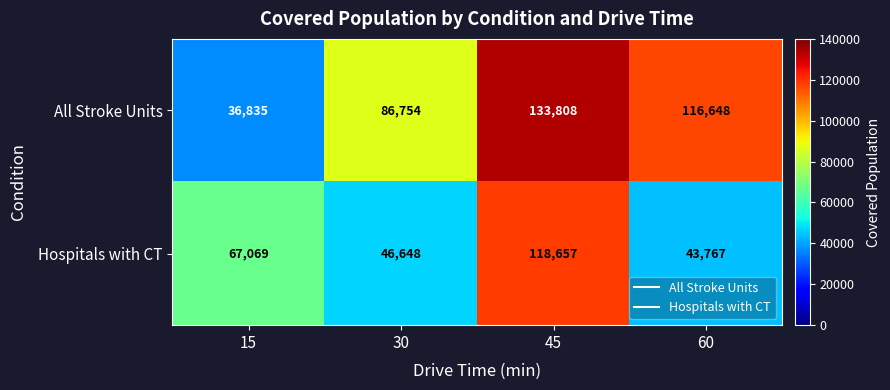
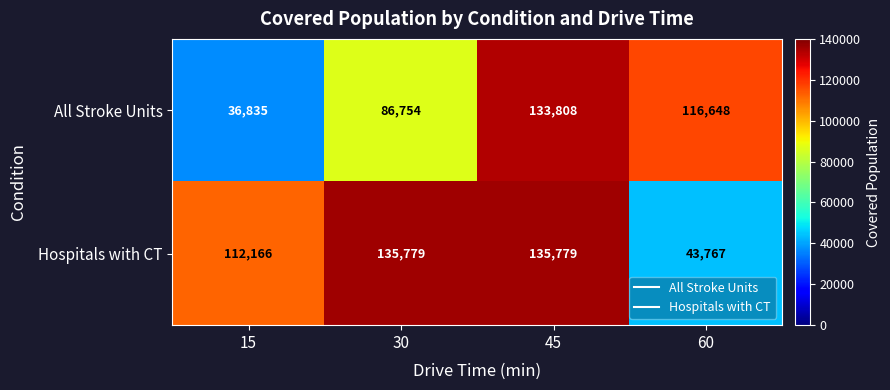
Hospitals with CT, 15: 67,069 -> 112,166
Hospitals with CT, 30: 46,648 -> 135,779
Hospitals with CT, 45: 118,657 -> 135,779
